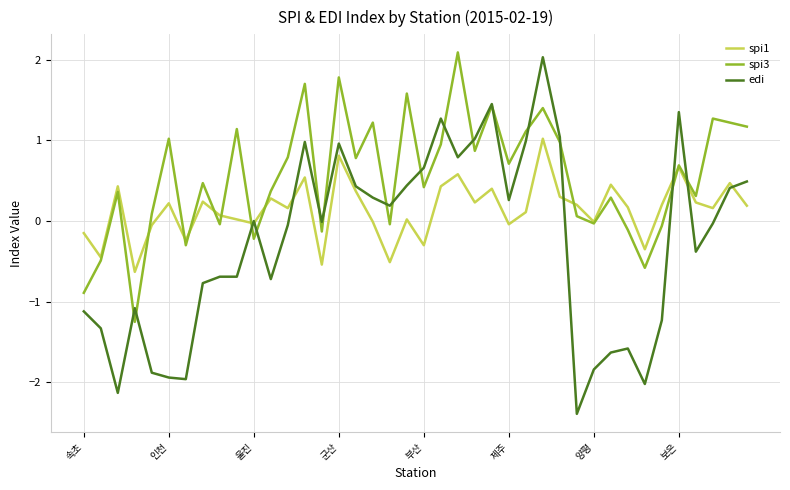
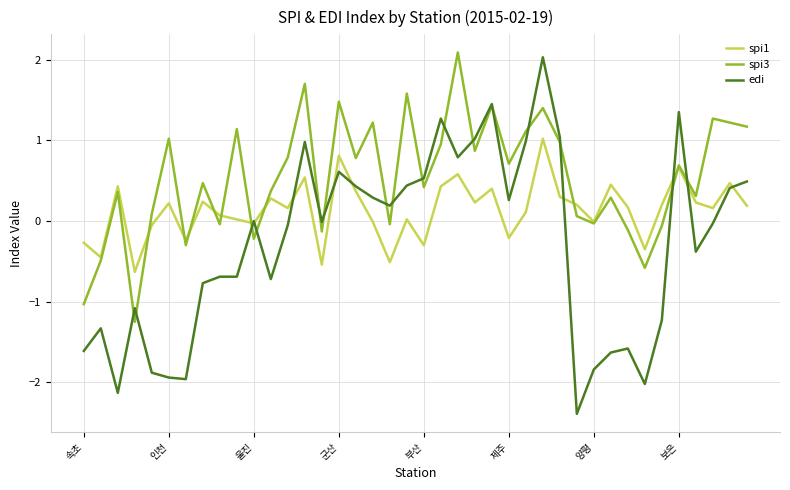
spi1, 속초: -0.2 -> -0.3
spi3, 속초: -0.9 -> -1.0
edi, 속초: -1.1 -> -1.6
spi3, 군산: 1.8 -> 1.5
edi, 군산: 1.0 -> 0.6
edi, 부산: 0.7 -> 0.5
spi1, 제주: 0.0 -> -0.2
